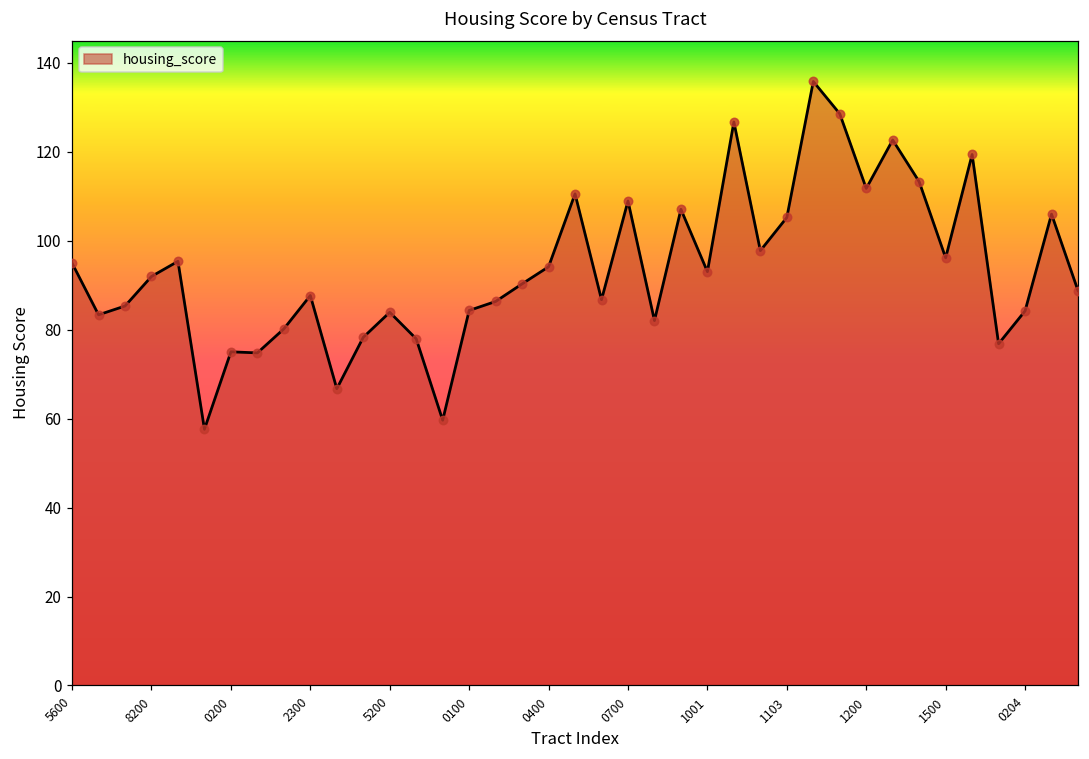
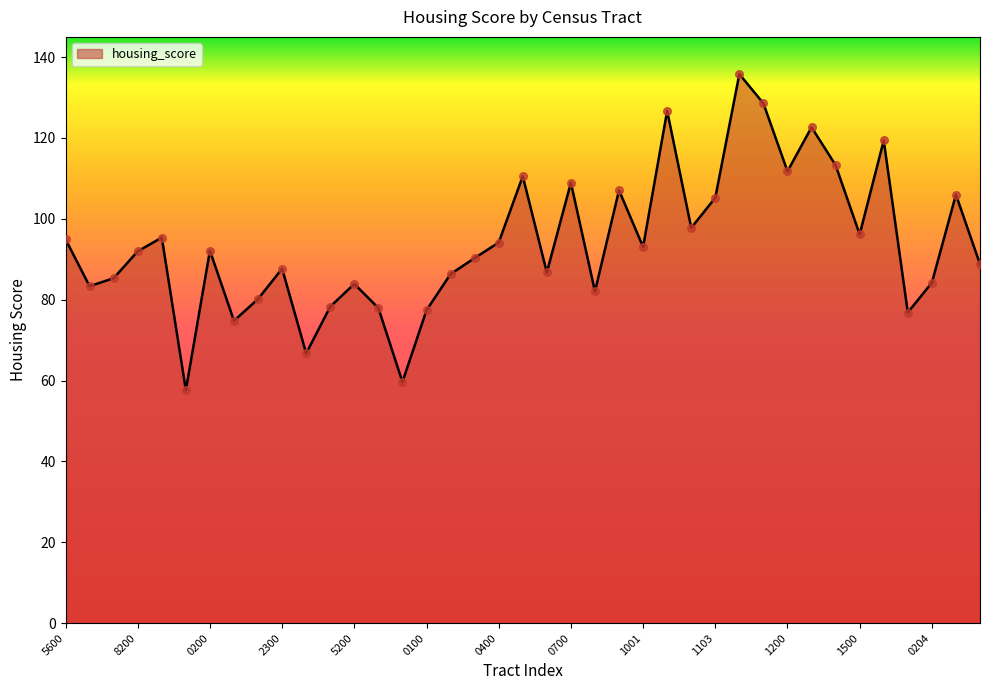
0200: 75 -> 92
0100: 84 -> 77
